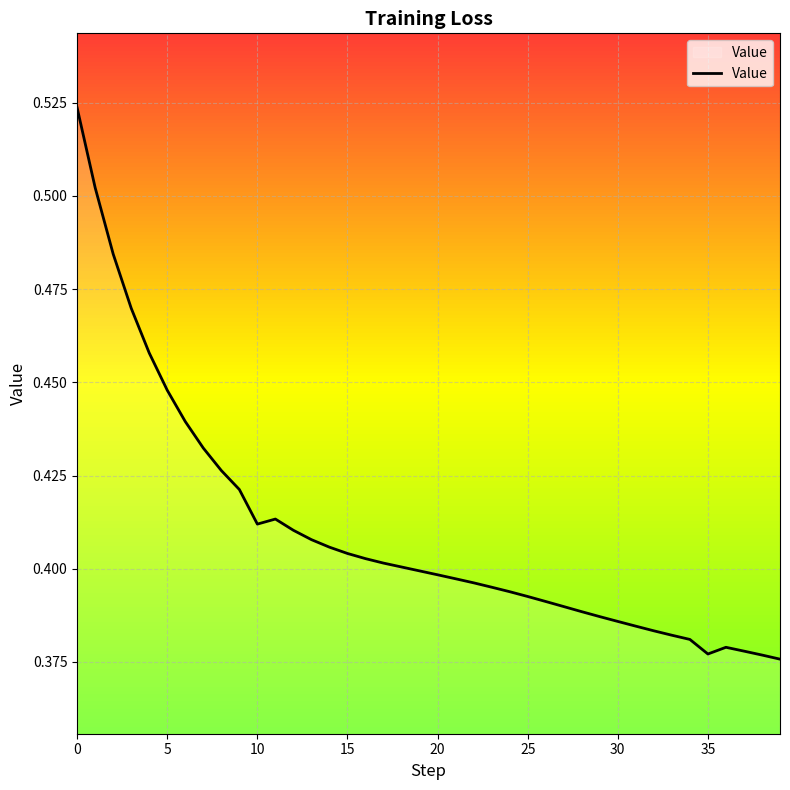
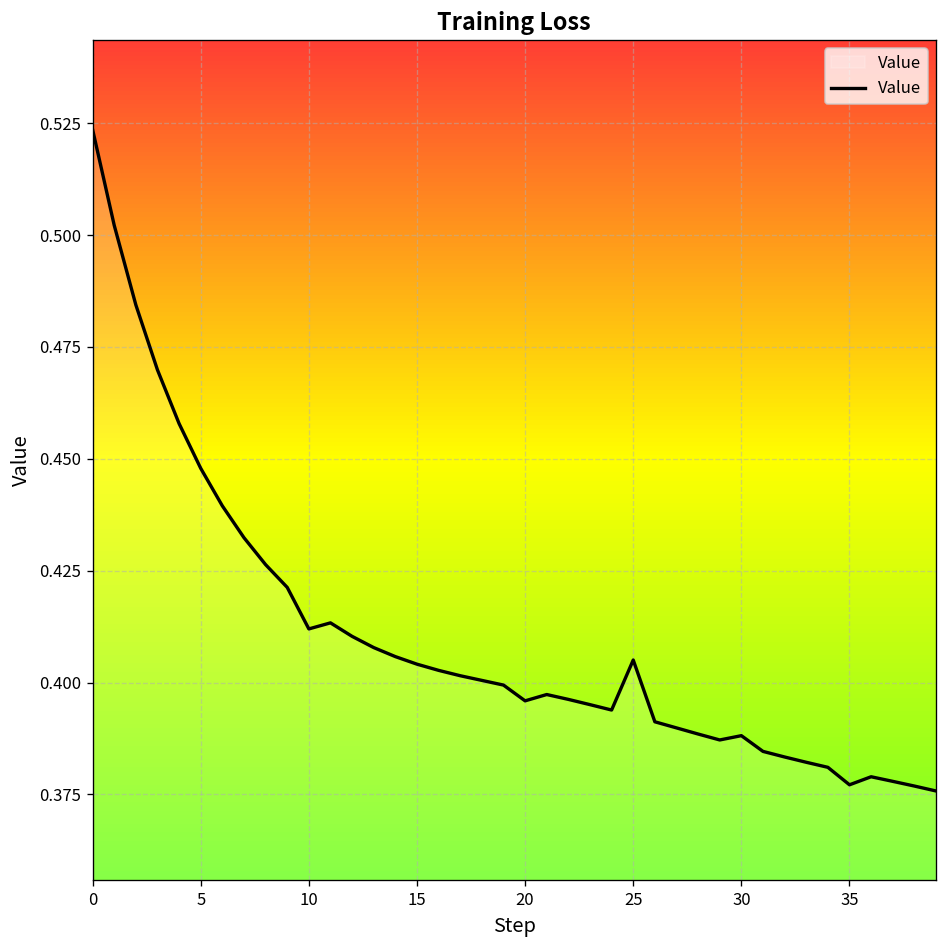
20: 0.398 -> 0.396
25: 0.393 -> 0.405
30: 0.386 -> 0.388
